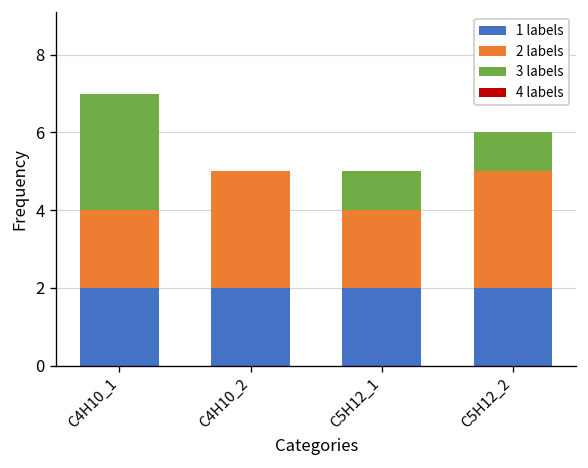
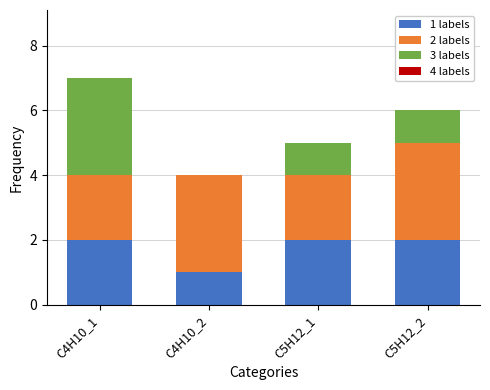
1 labels, C4H10_2: 2 -> 1
